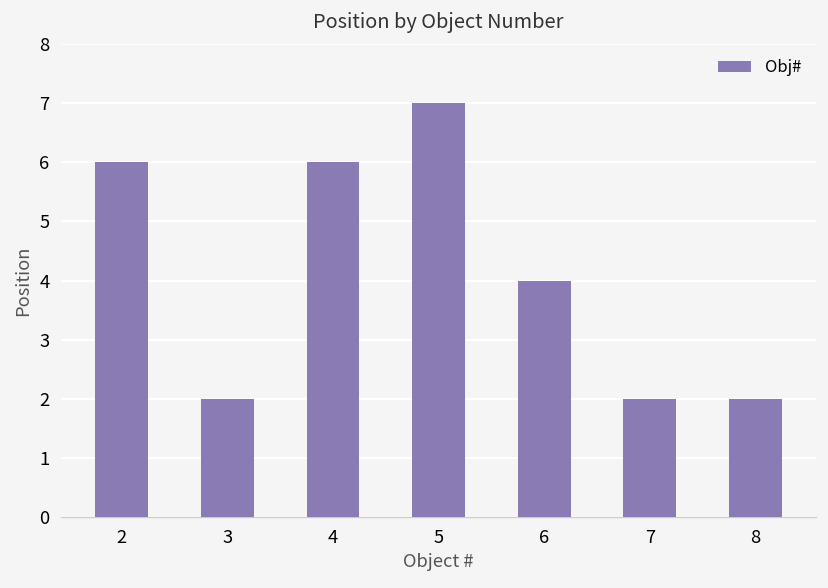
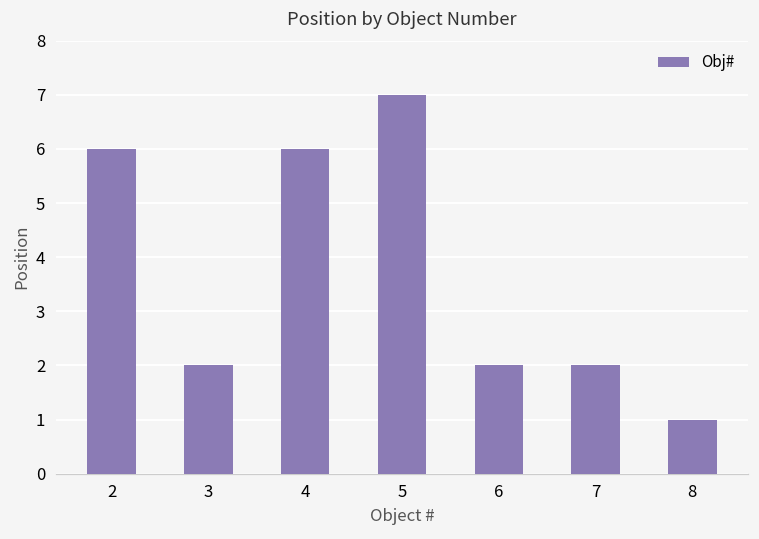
6: 4 -> 2
8: 2 -> 1
